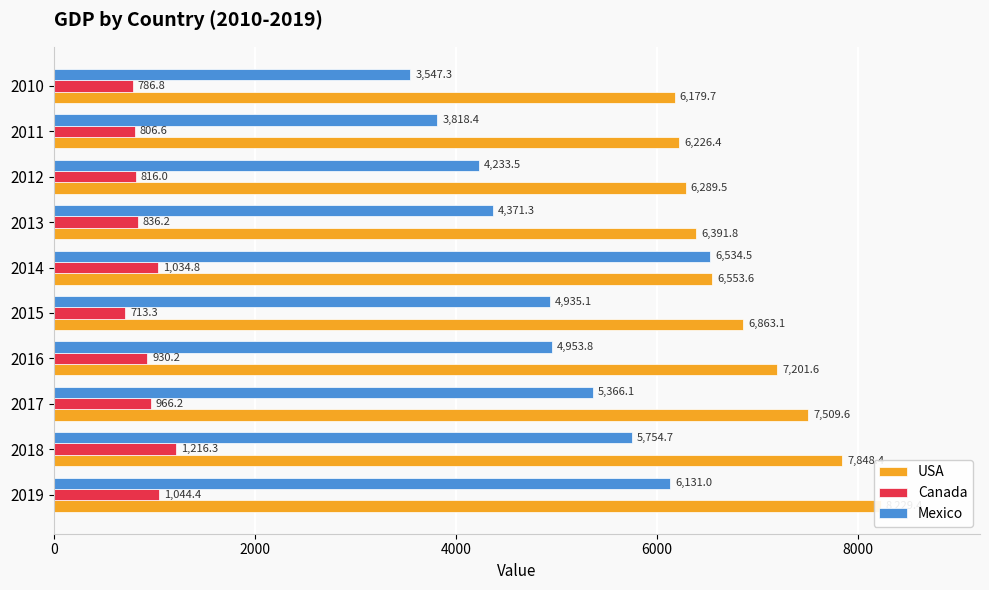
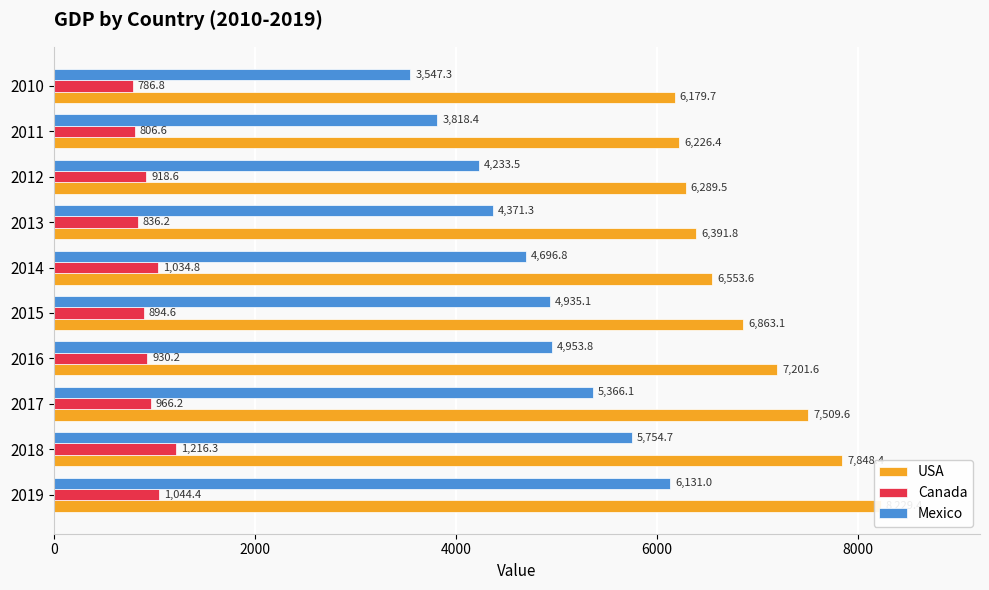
Canada, 2012: 816.0 -> 918.6
Mexico, 2014: 6,534.5 -> 4,696.8
Canada, 2015: 713.3 -> 894.6
